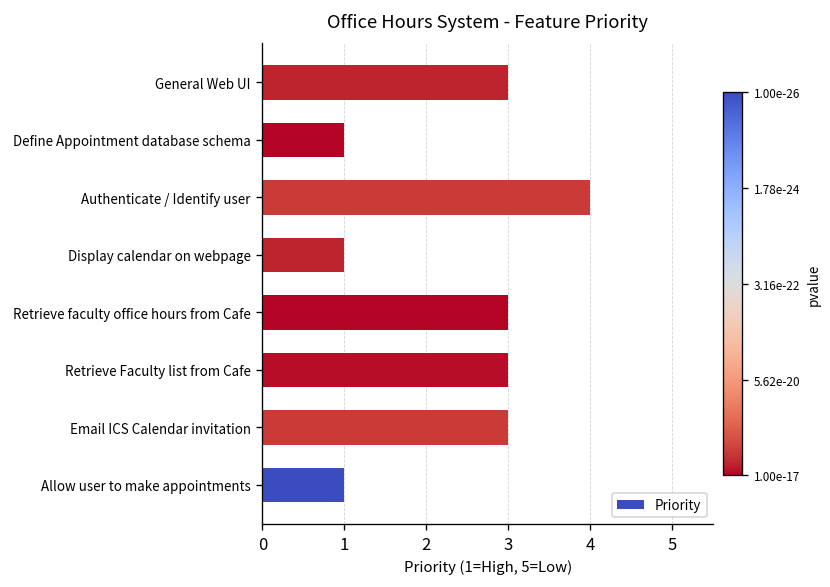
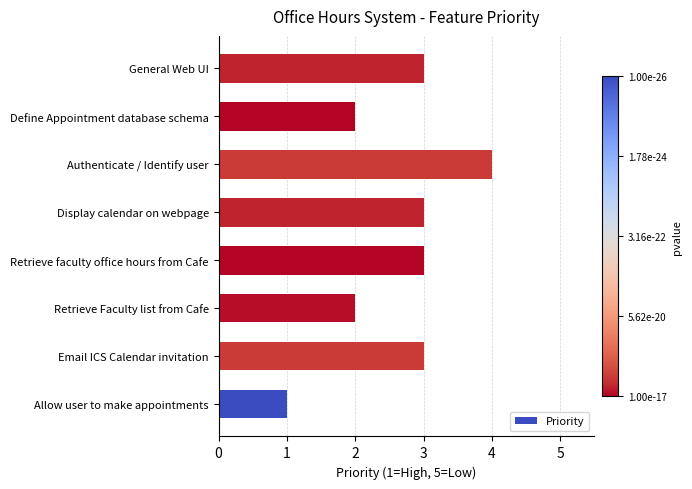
Define Appointment database schema: 1 -> 2
Display calendar on webpage: 1 -> 3
Retrieve Faculty list from Cafe: 3 -> 2
